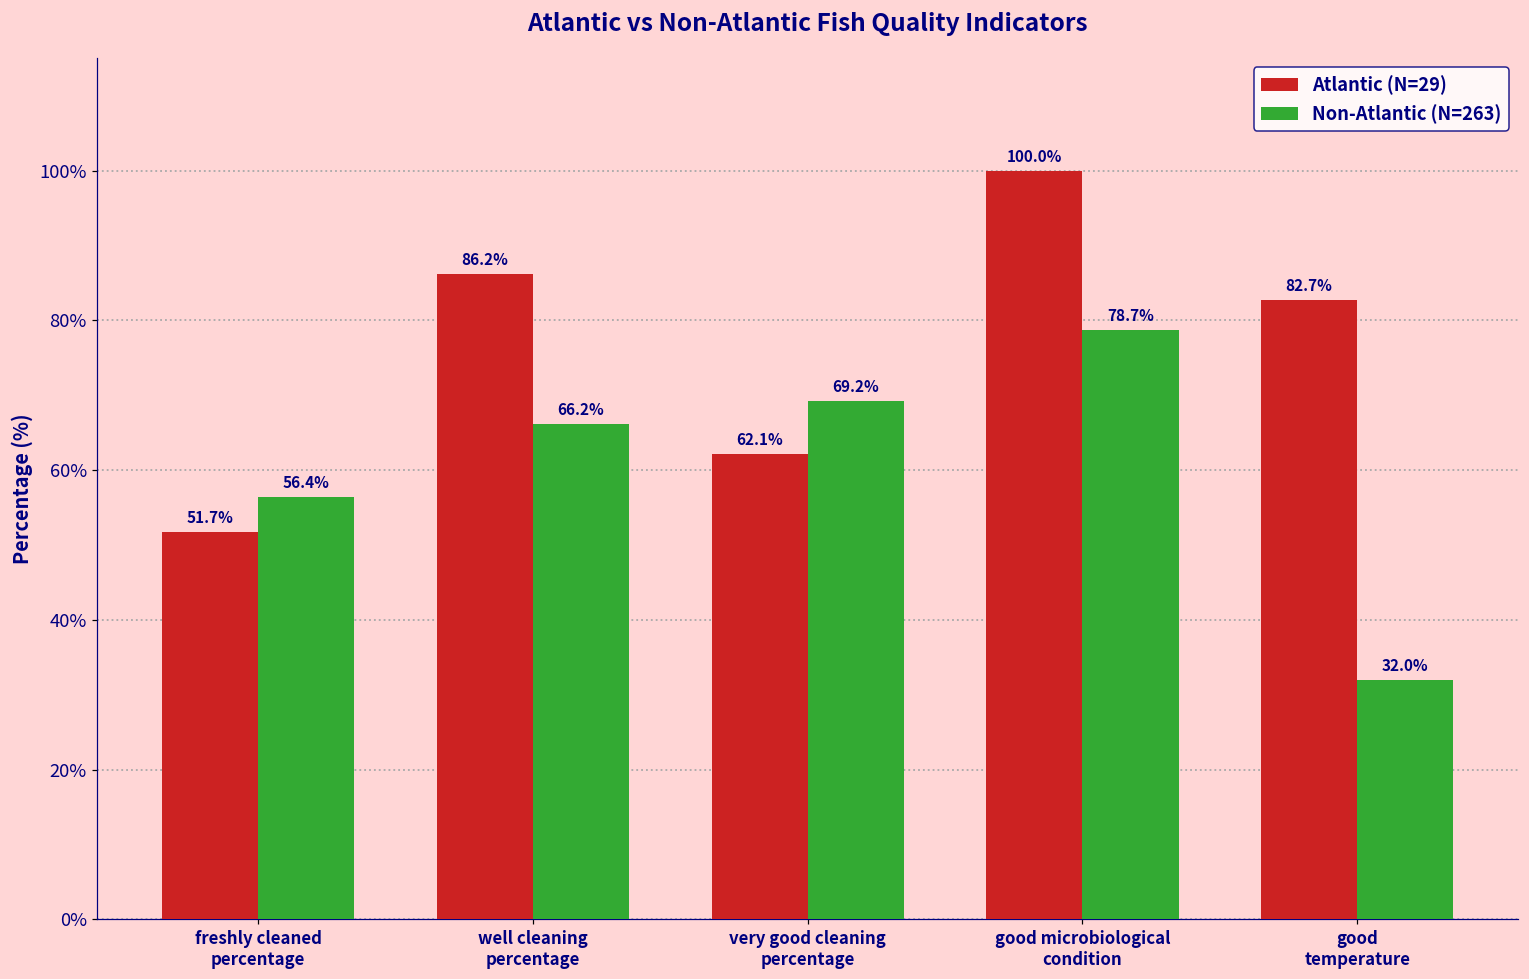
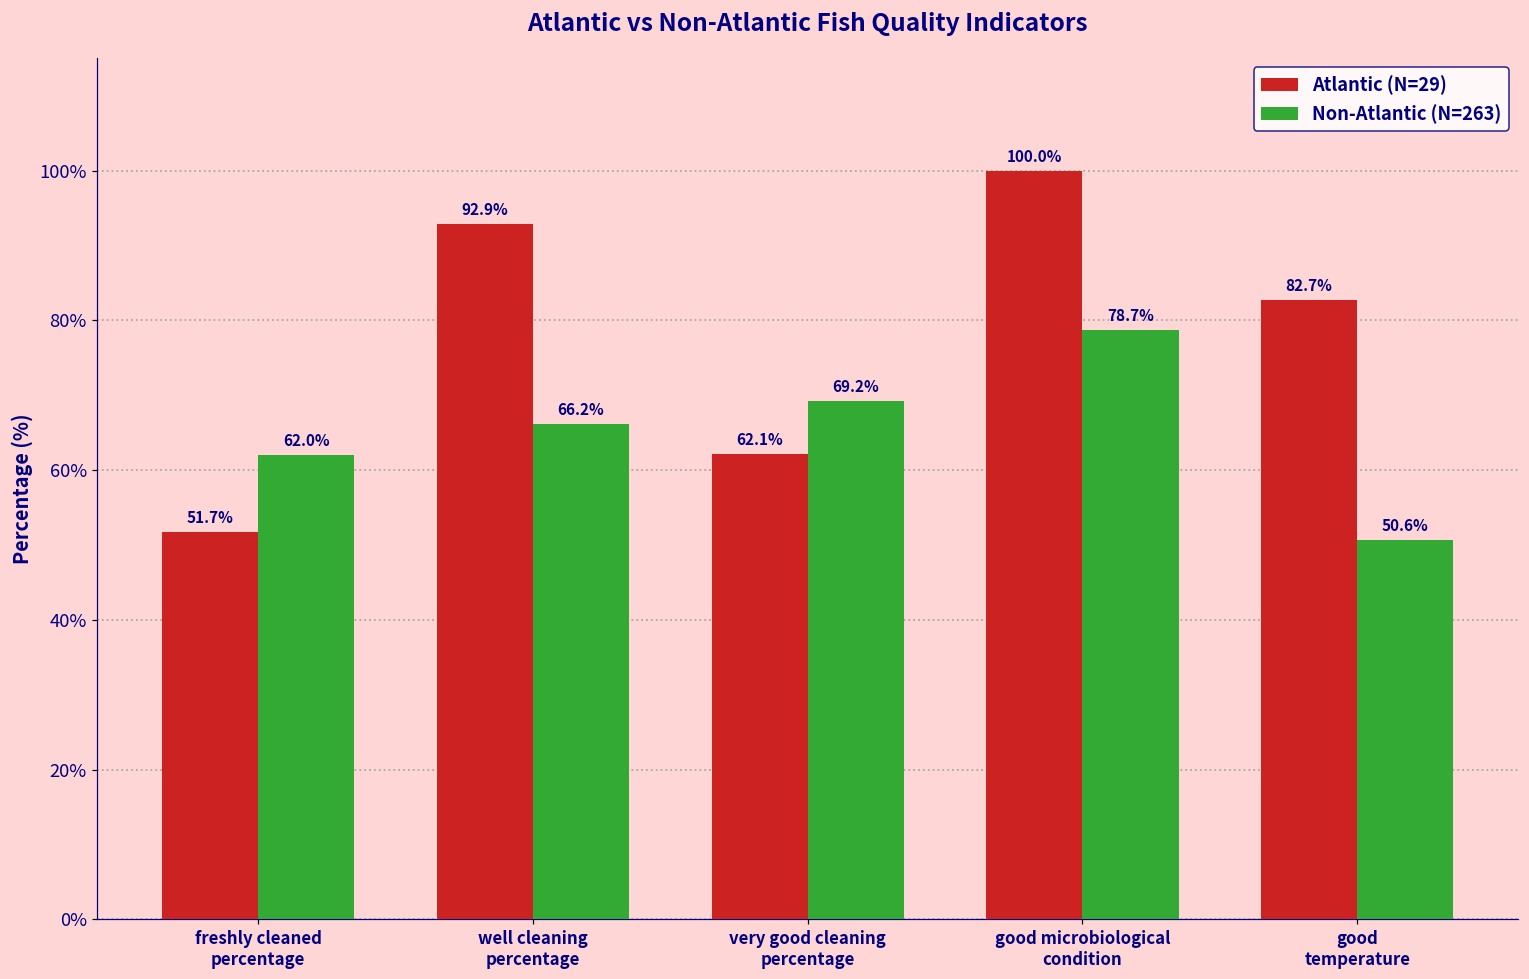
Non-Atlantic (N=263), freshly cleaned percentage: 56.4% -> 62.0%
Atlantic (N=29), well cleaning percentage: 86.2% -> 92.9%
Non-Atlantic (N=263), good temperature: 32.0% -> 50.6%
